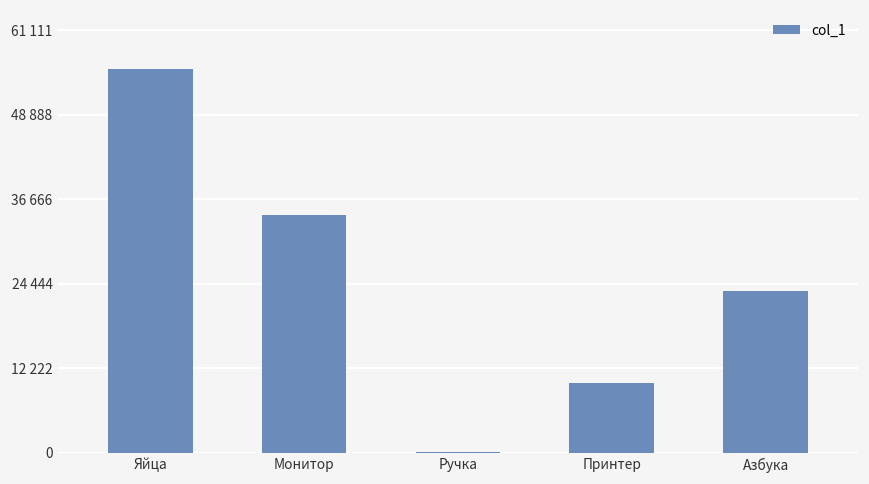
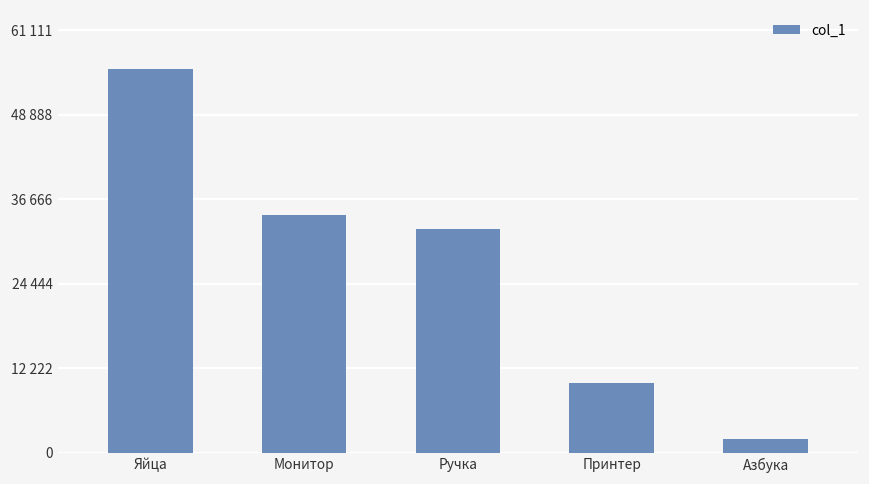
Ручка: 0 -> 32000
Азбука: 23000 -> 2000
